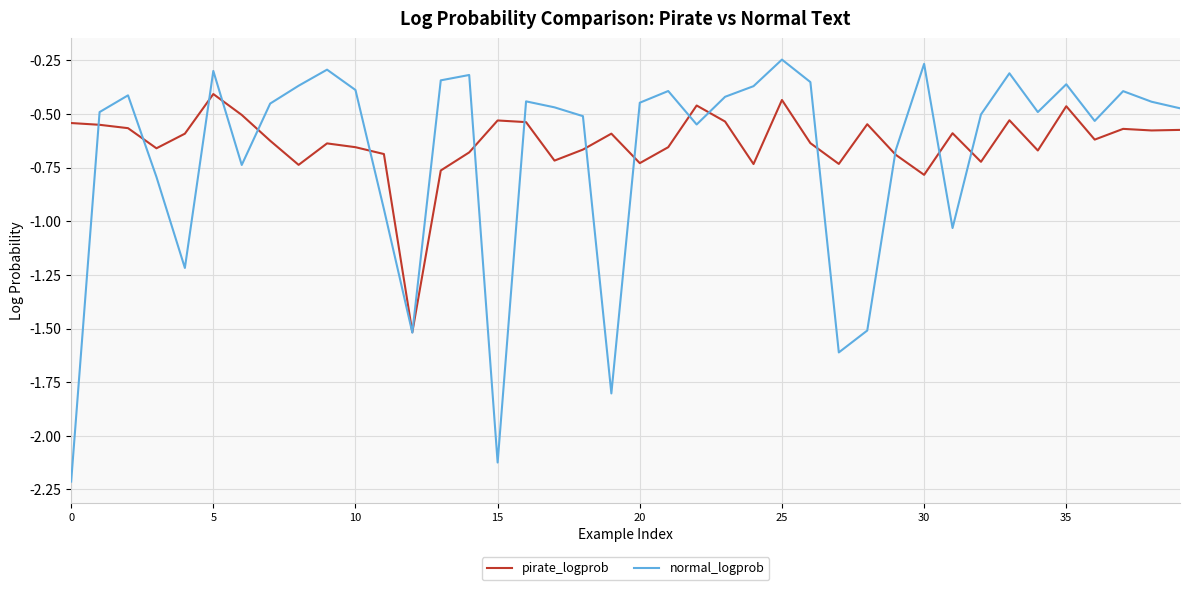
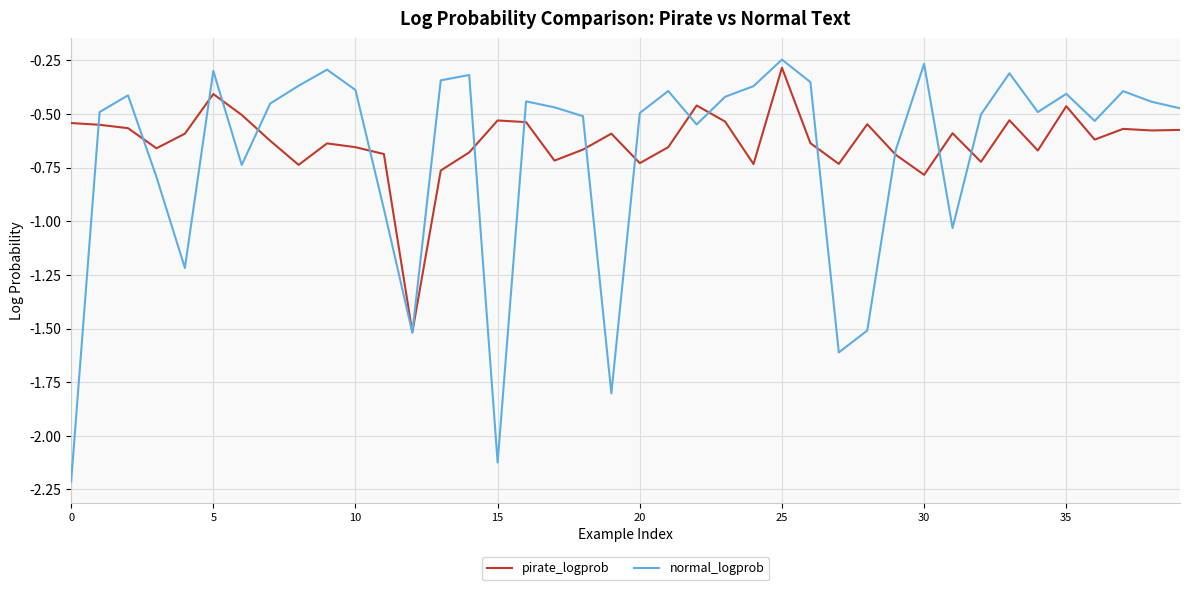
normal_logprob, 20: -0.45 -> -0.50
pirate_logprob, 25: -0.44 -> -0.28
normal_logprob, 35: -0.36 -> -0.41
